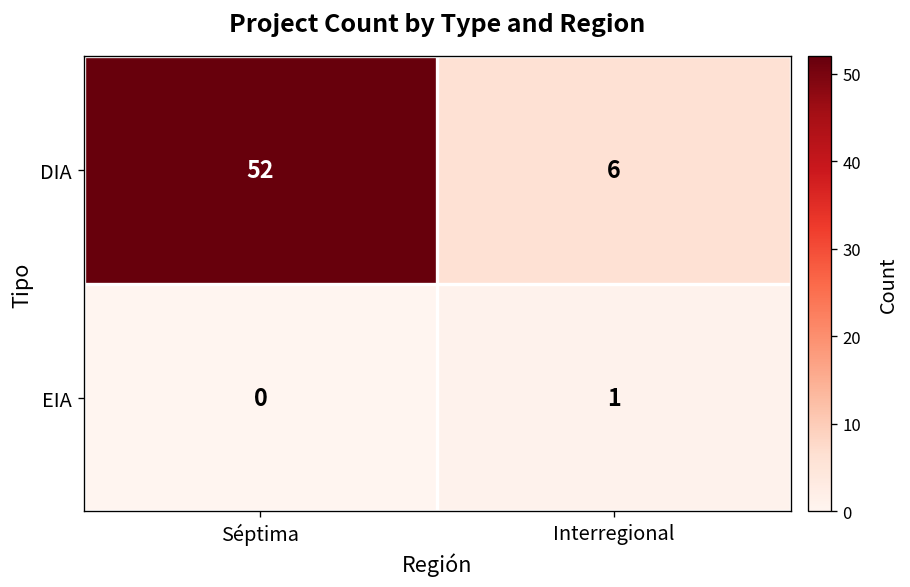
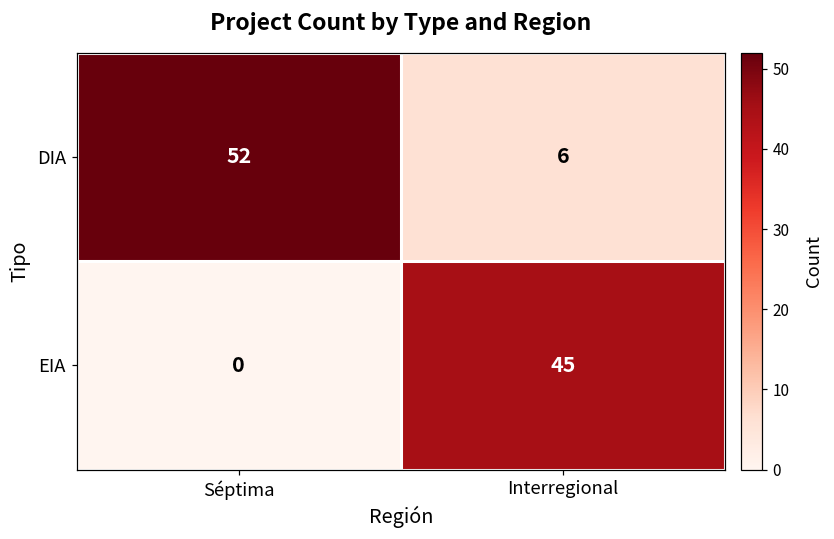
EIA, Interregional: 1 -> 45
